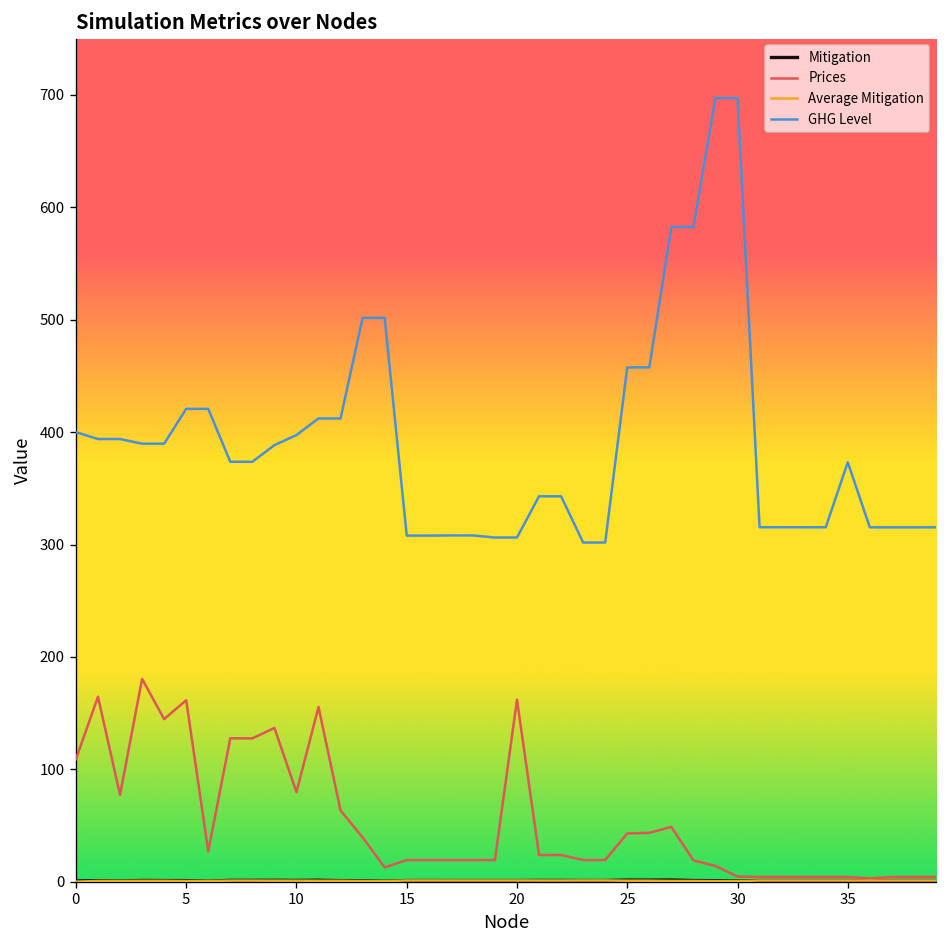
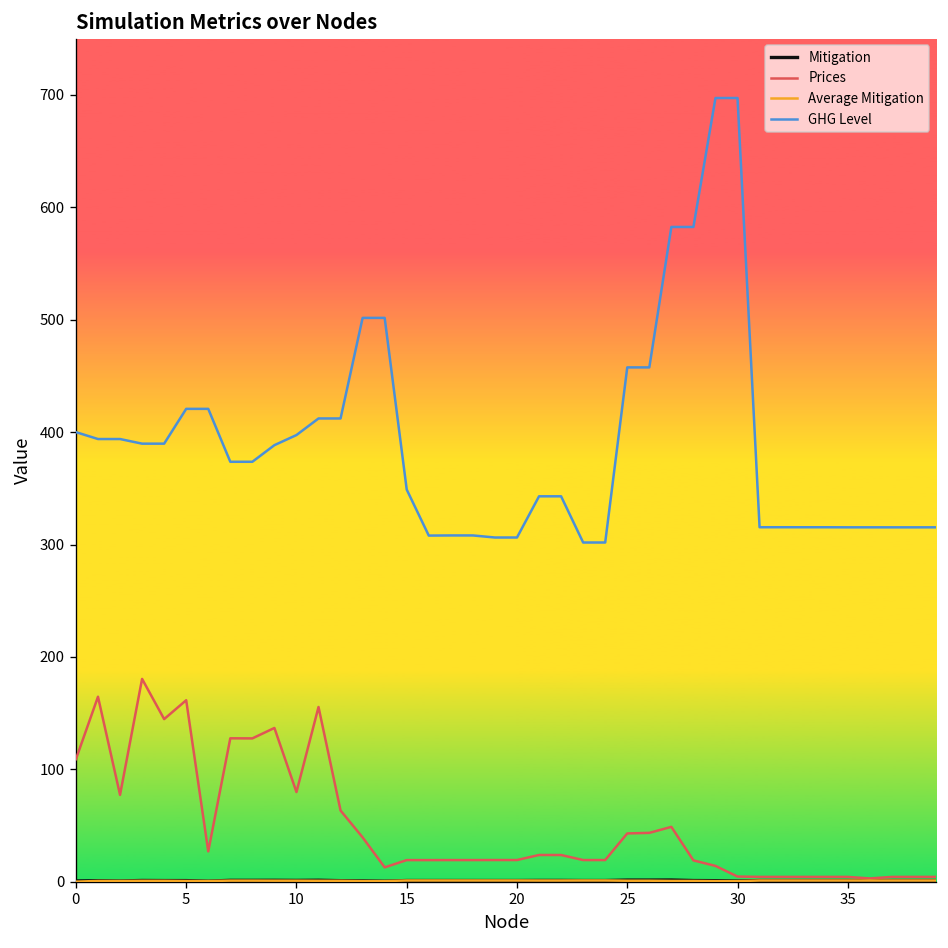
GHG Level, 15: 310 -> 350
Prices, 20: 160 -> 20
GHG Level, 35: 370 -> 320
